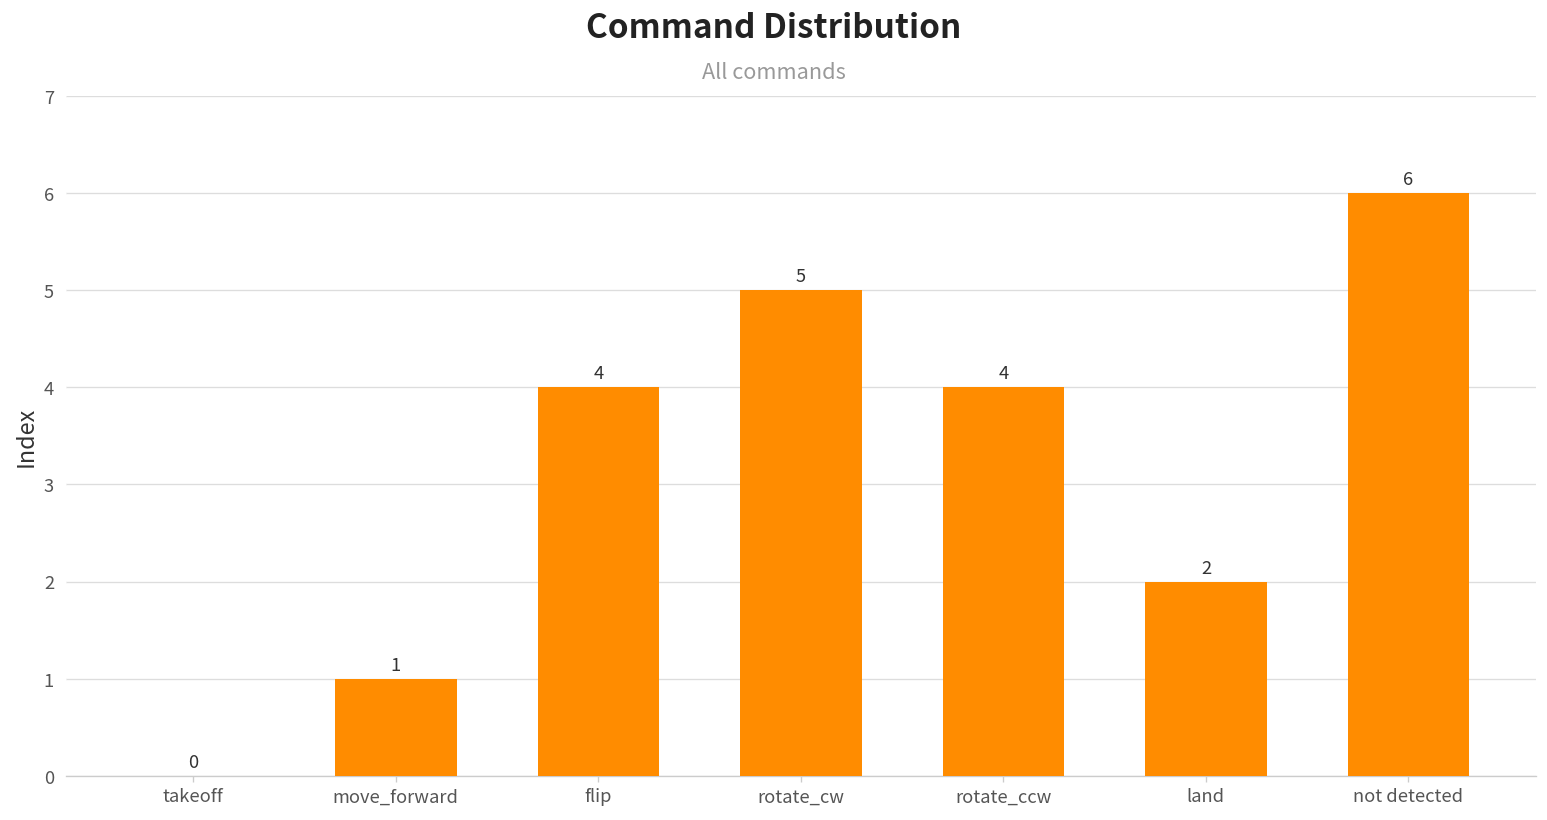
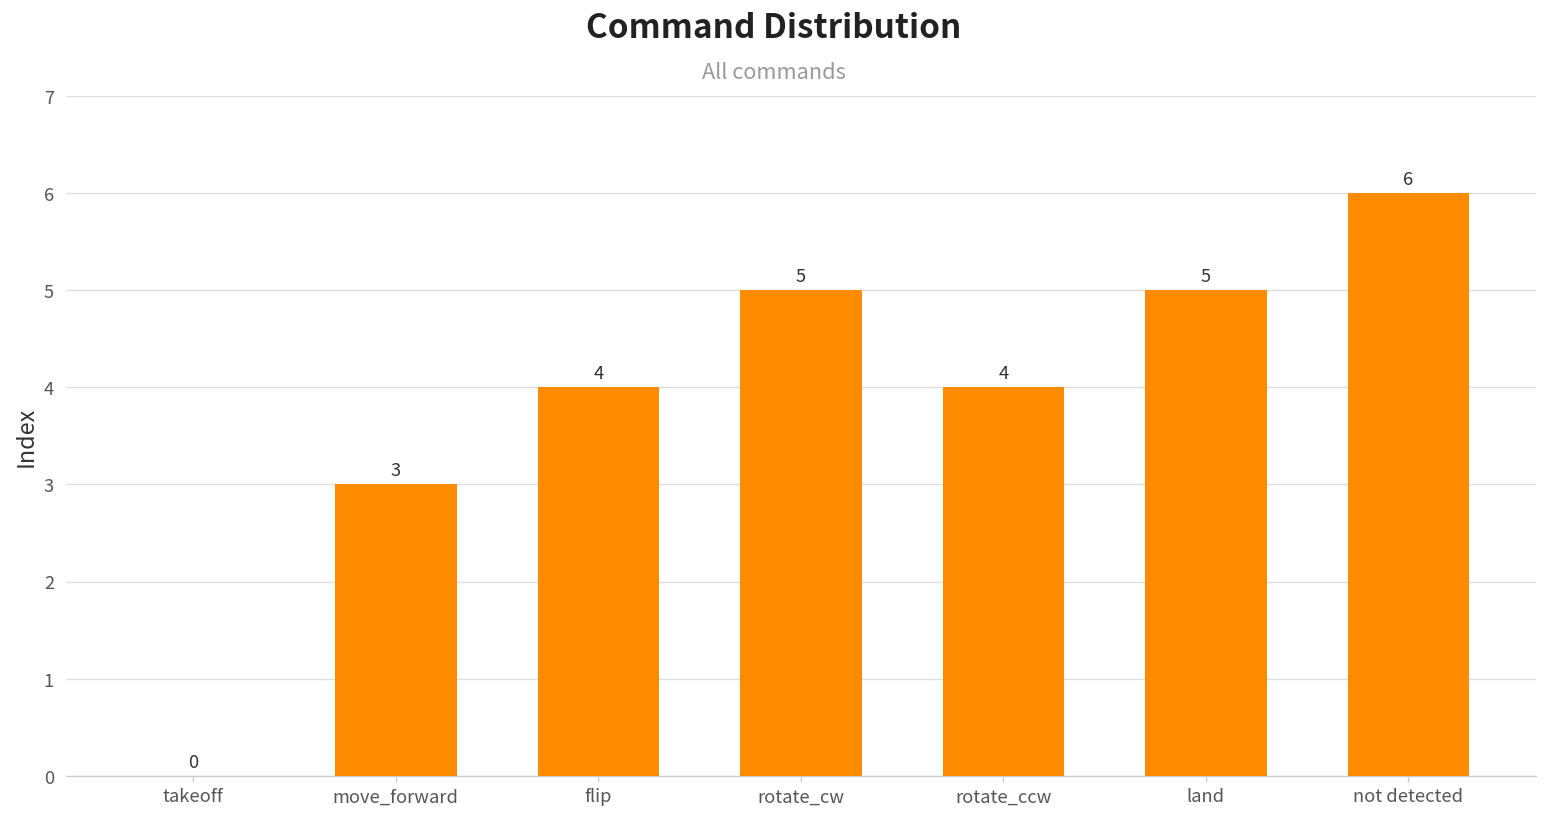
move_forward: 1 -> 3
land: 2 -> 5
